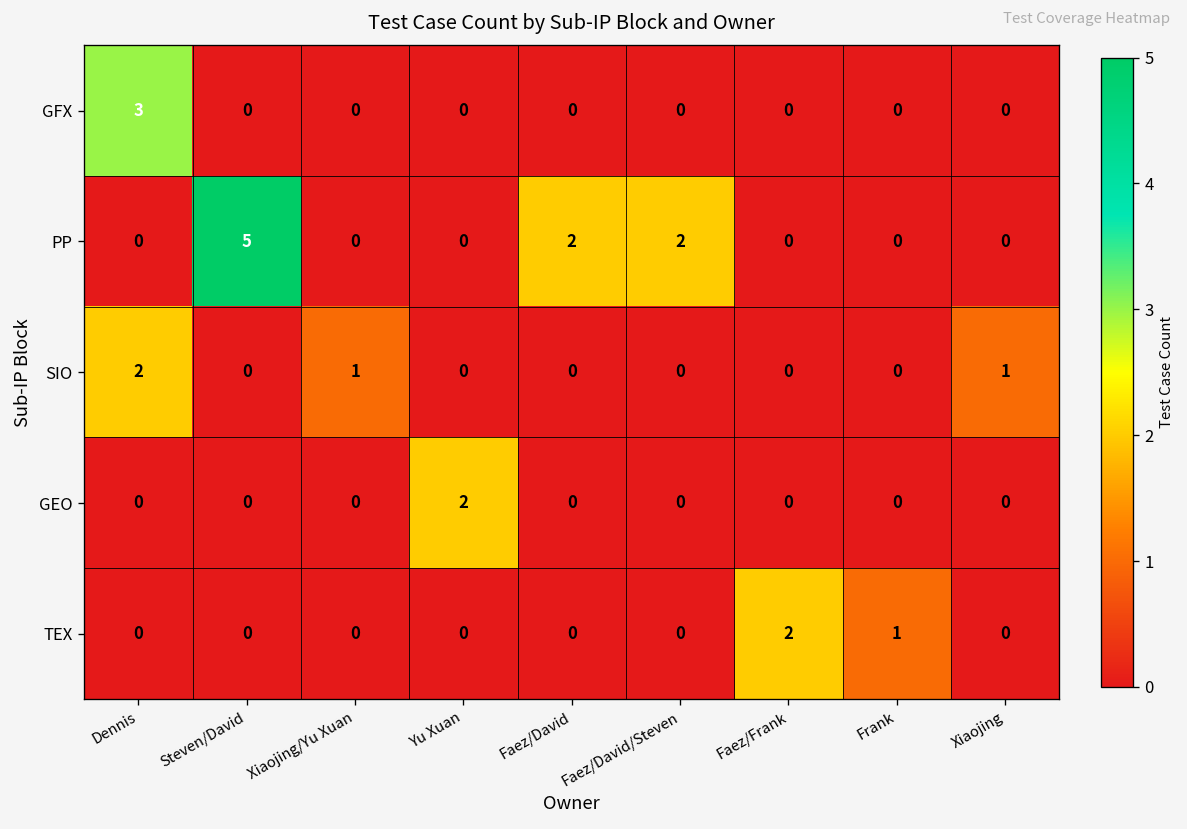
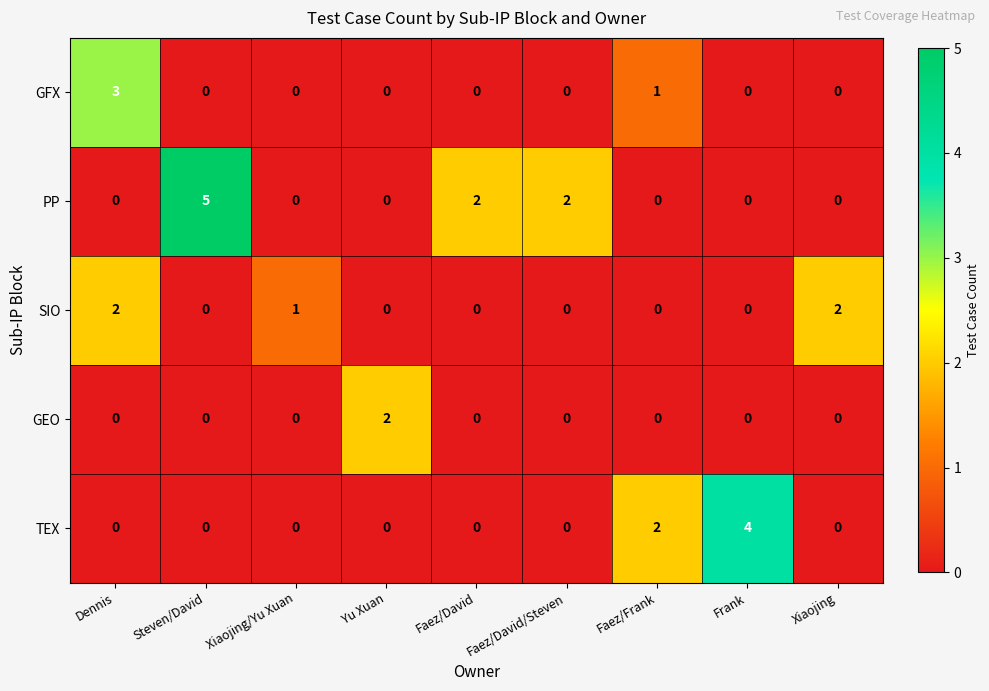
GFX, Faez/Frank: 0 -> 1
SIO, Xiaojing: 1 -> 2
TEX, Frank: 1 -> 4
